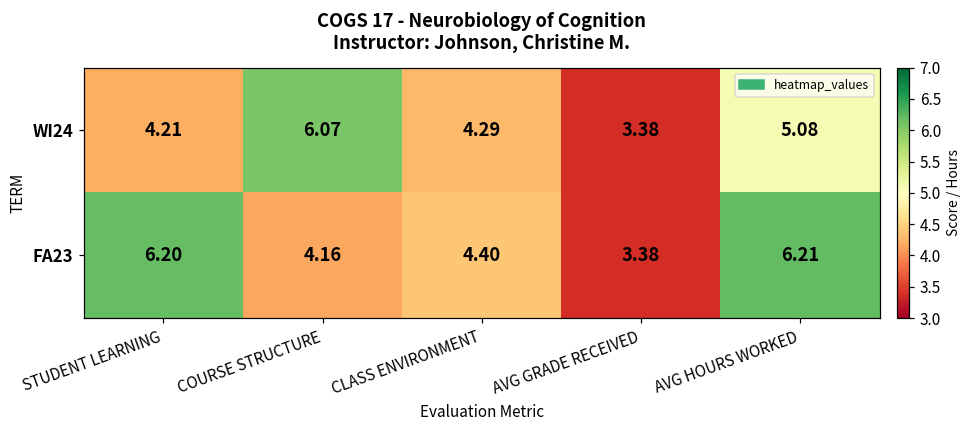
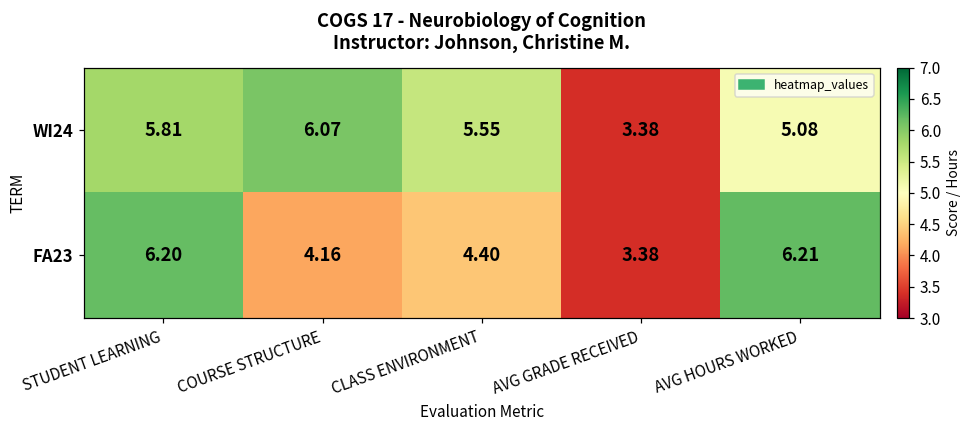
WI24, STUDENT LEARNING: 4.21 -> 5.81
WI24, CLASS ENVIRONMENT: 4.29 -> 5.55
